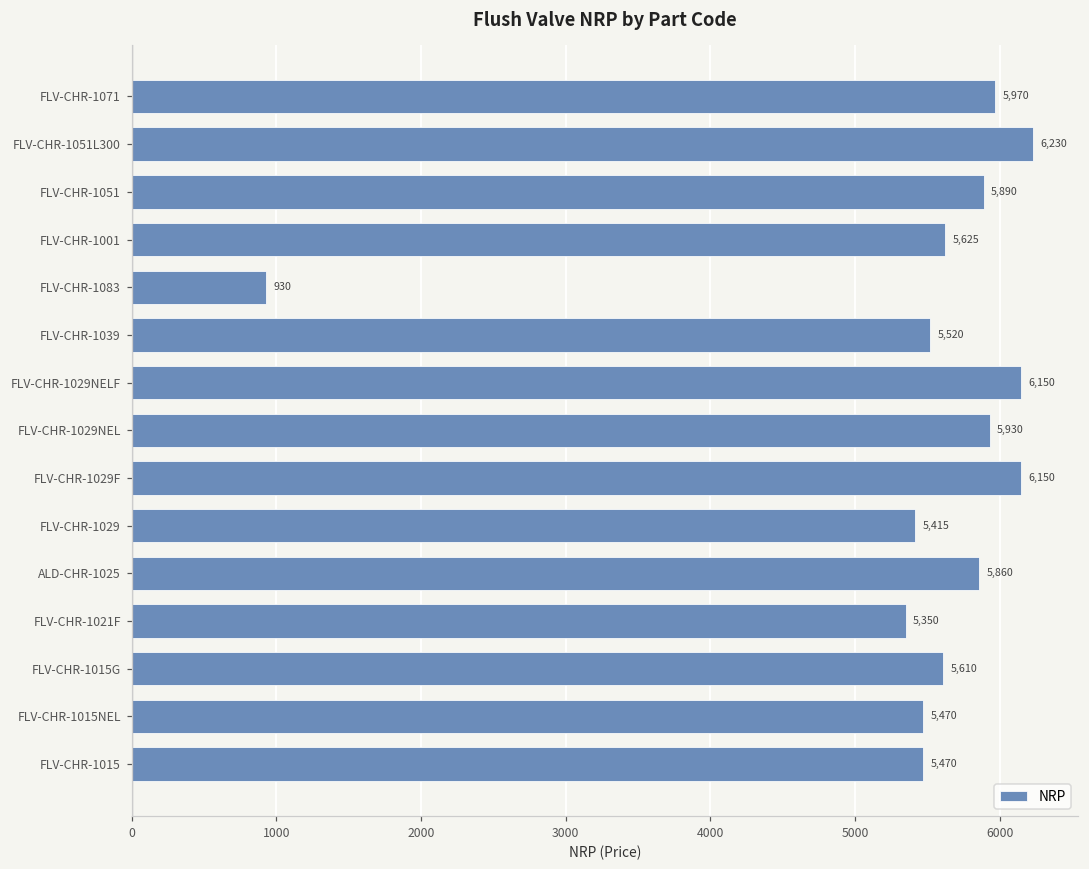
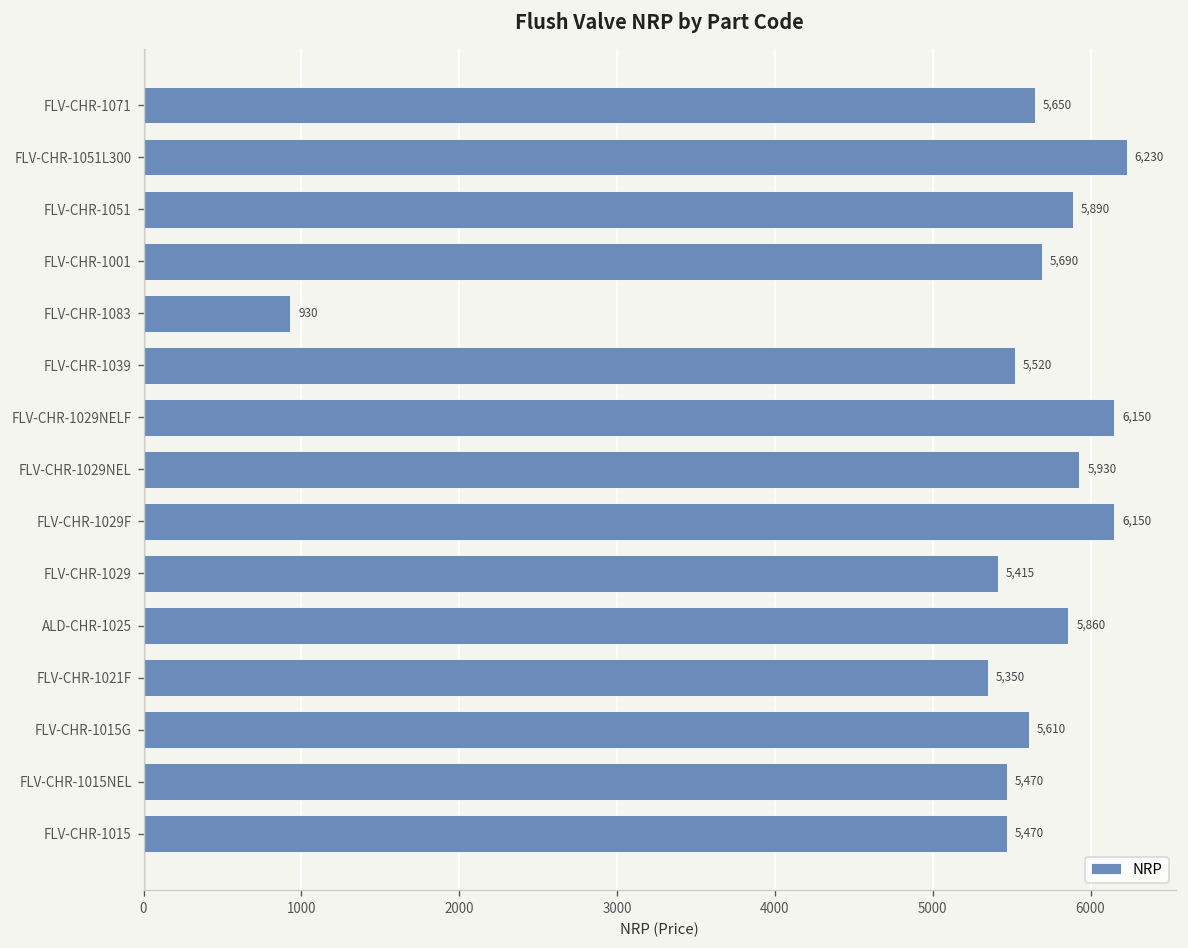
FLV-CHR-1071: 5,970 -> 5,650
FLV-CHR-1001: 5,625 -> 5,690
